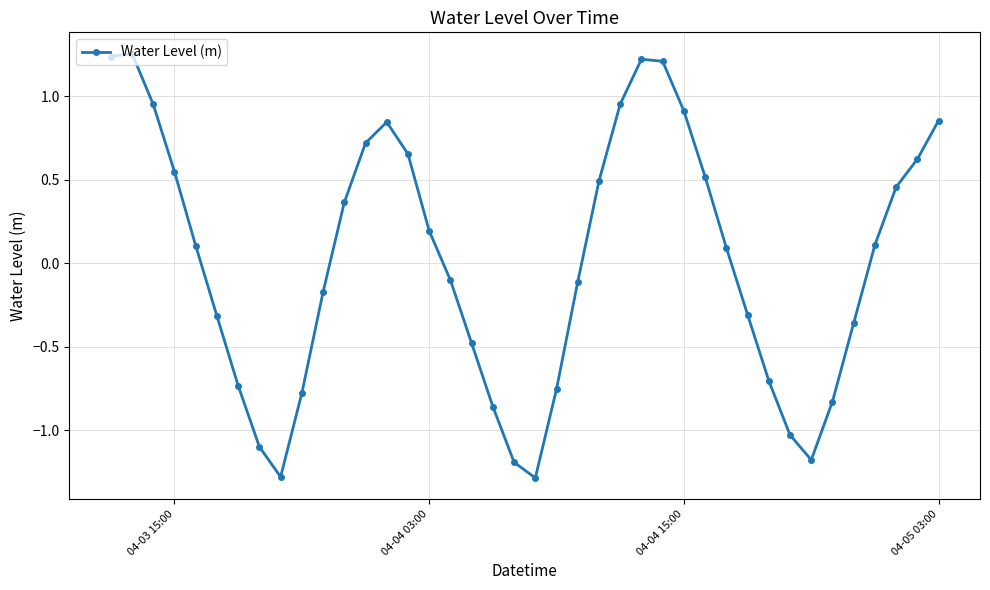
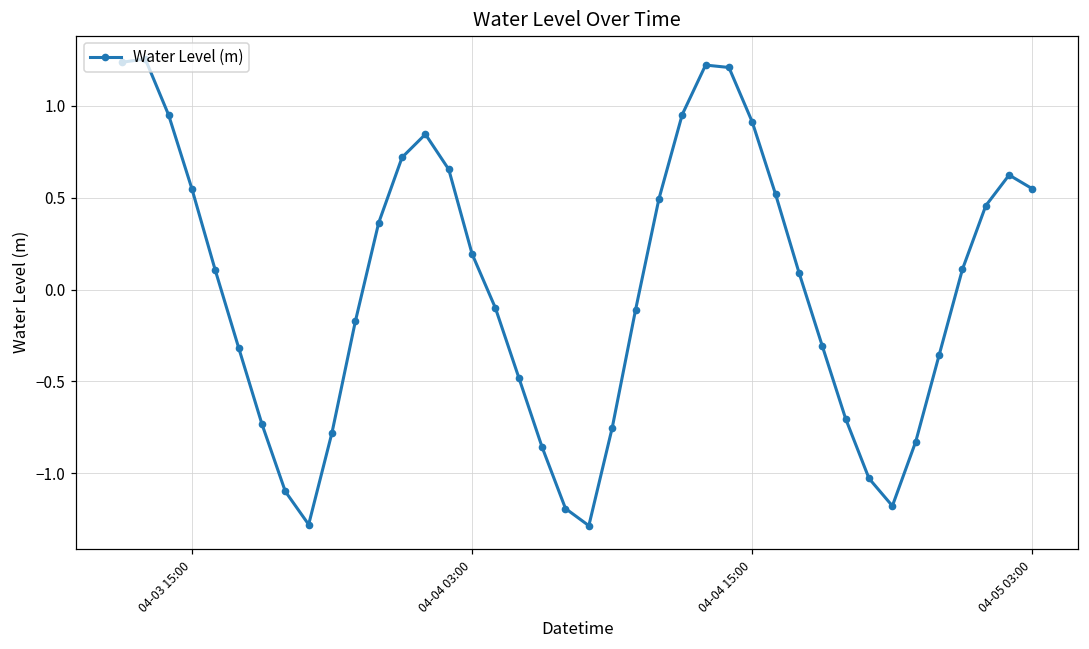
04-05 03:00: 0.85 -> 0.55
